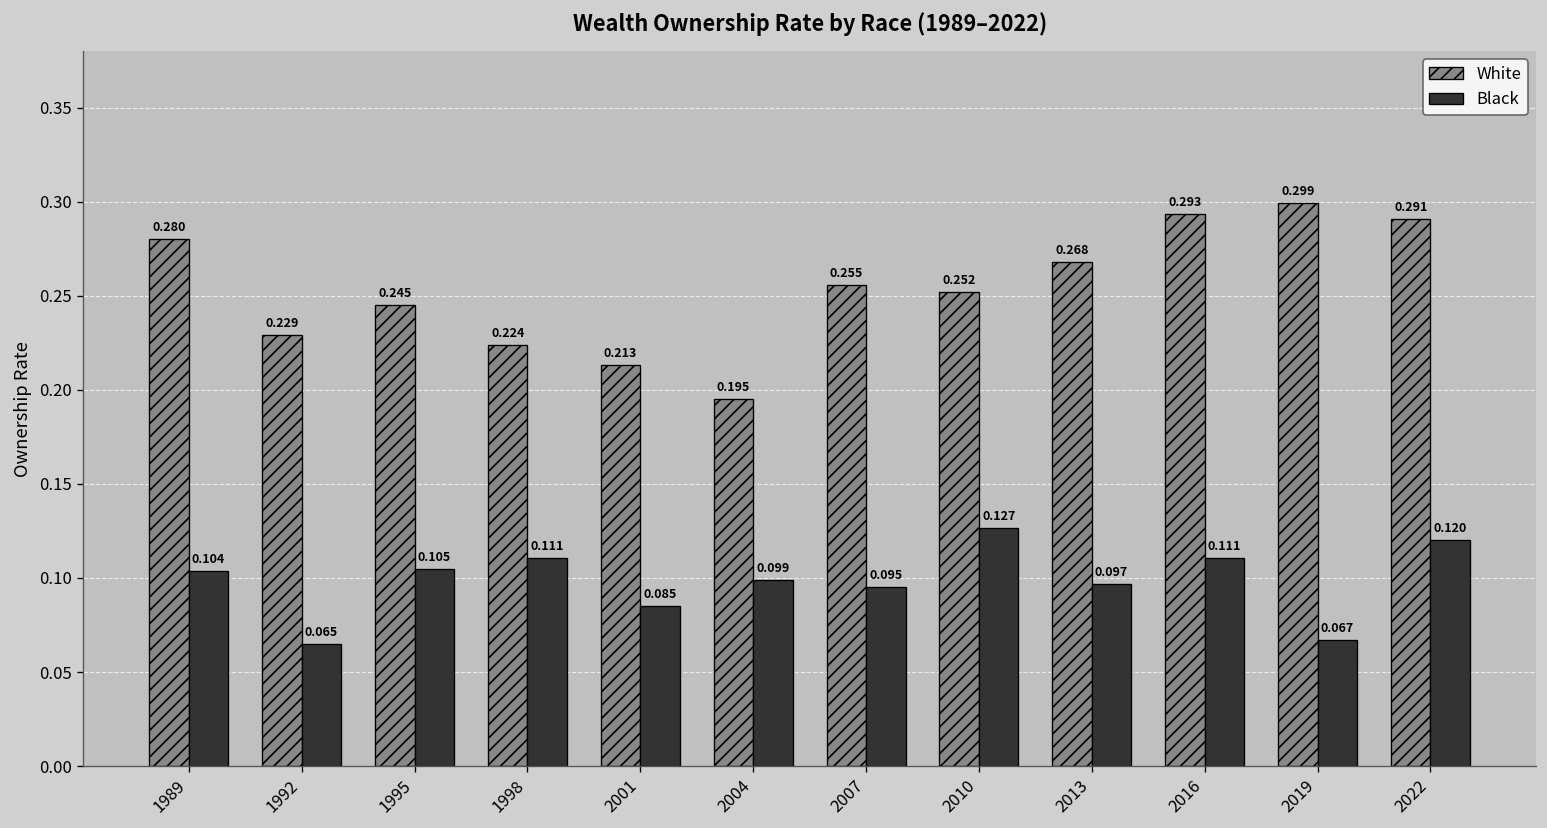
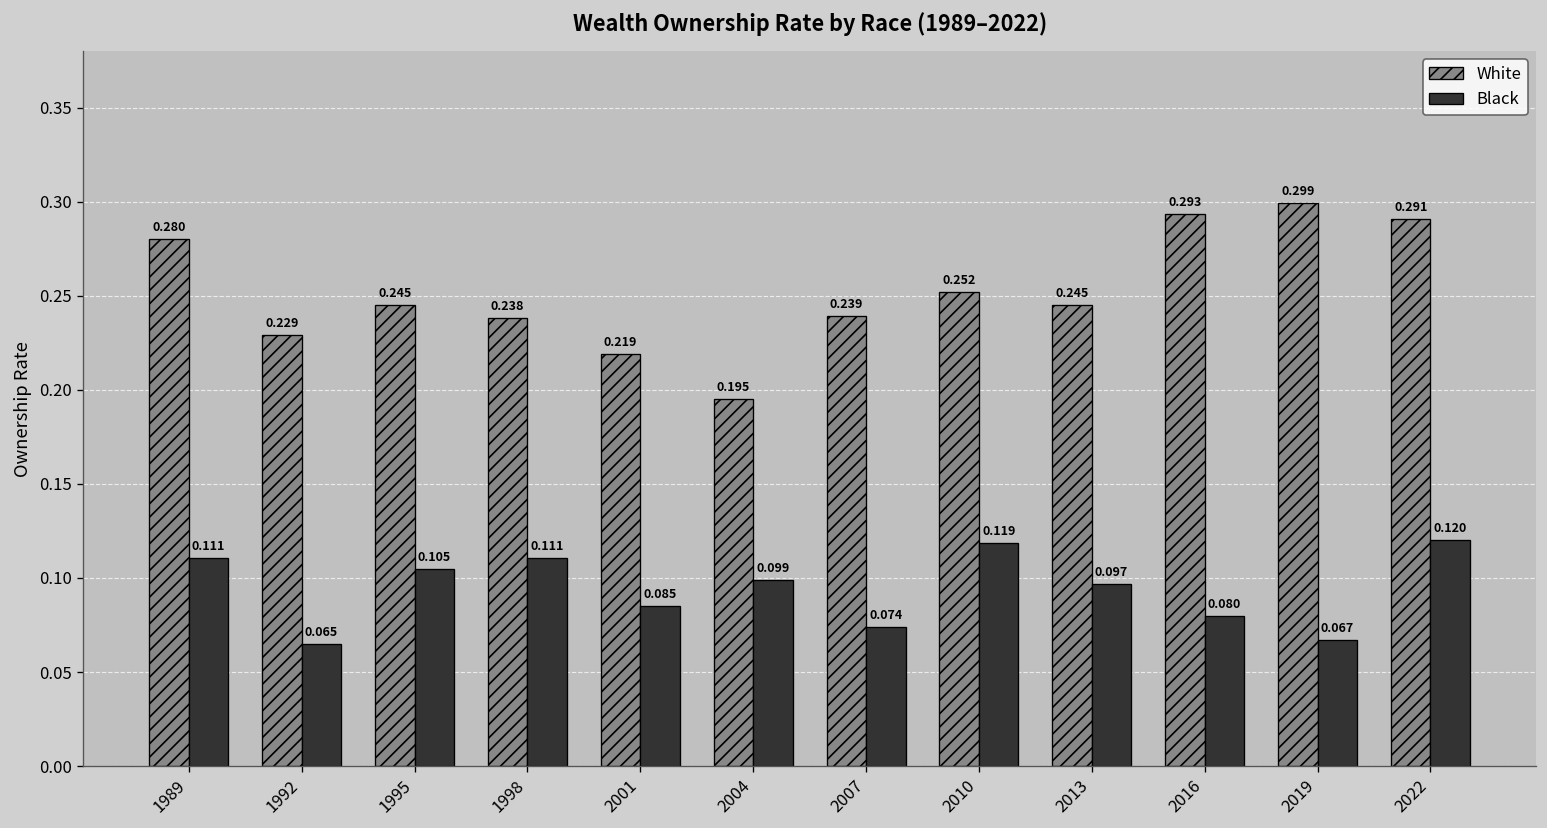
Black, 1989: 0.104 -> 0.111
White, 1998: 0.224 -> 0.238
White, 2001: 0.213 -> 0.219
White, 2007: 0.255 -> 0.239
Black, 2007: 0.095 -> 0.074
Black, 2010: 0.127 -> 0.119
White, 2013: 0.268 -> 0.245
Black, 2016: 0.111 -> 0.080
